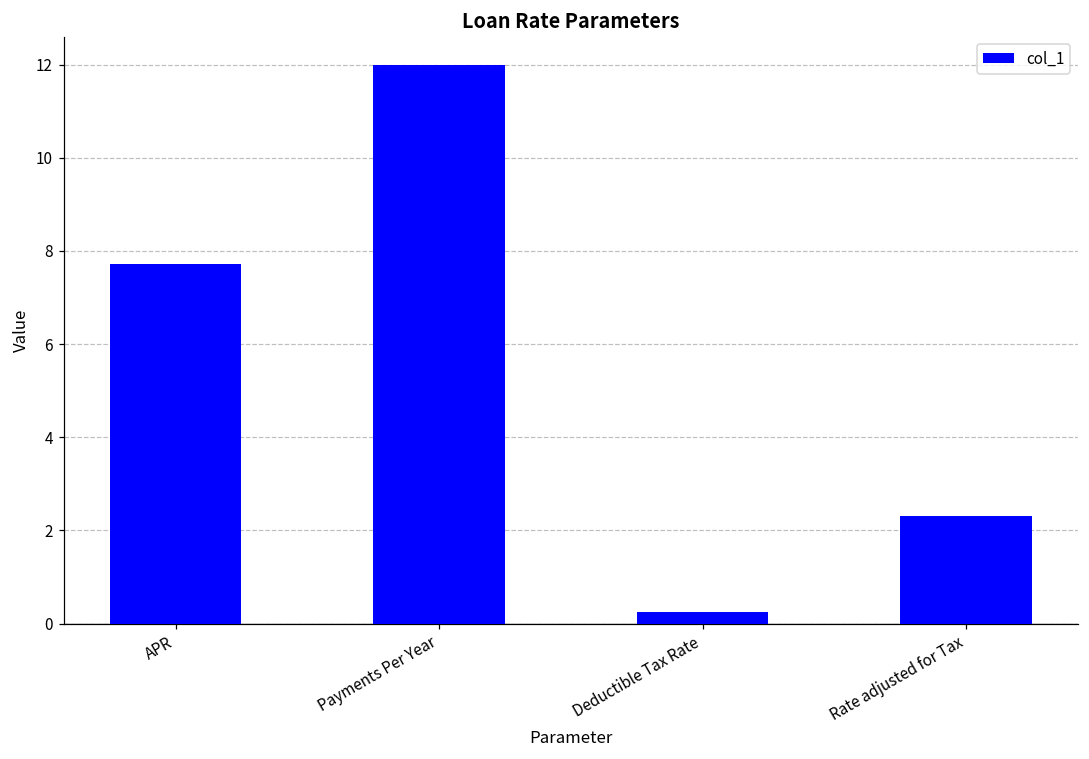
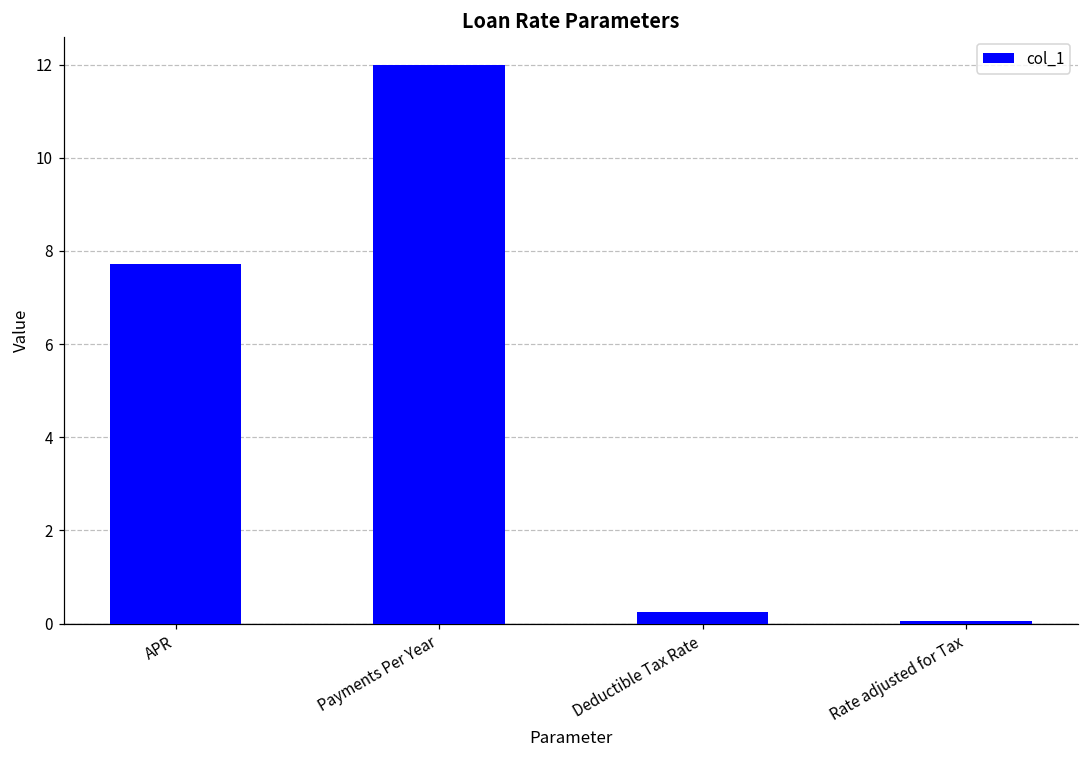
Rate adjusted for Tax: 2.3 -> 0.1
